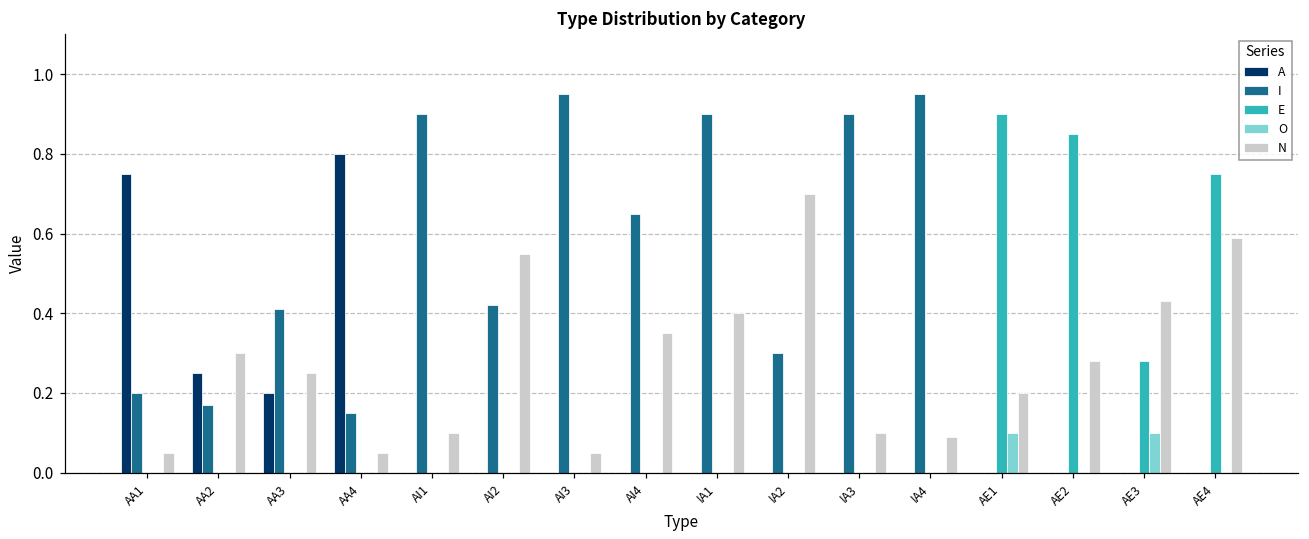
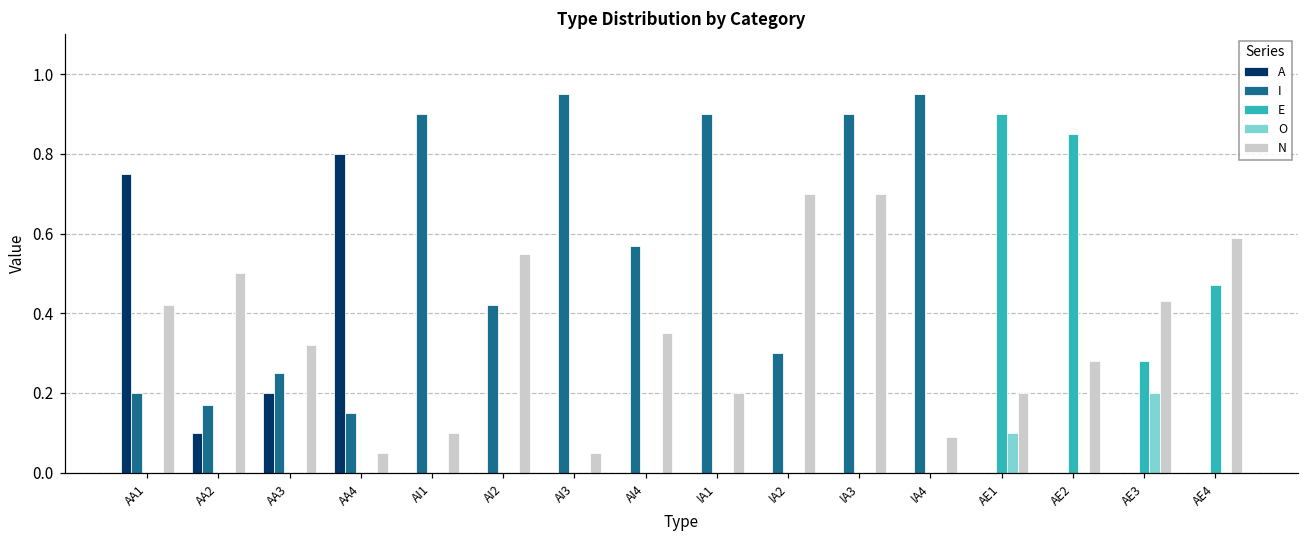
N, AA1: 0.05 -> 0.42
A, AA2: 0.25 -> 0.10
N, AA2: 0.3 -> 0.5
I, AA3: 0.41 -> 0.25
N, AA3: 0.25 -> 0.32
I, AI4: 0.65 -> 0.57
N, IA1: 0.4 -> 0.2
N, IA3: 0.1 -> 0.7
O, AE3: 0.1 -> 0.2
E, AE4: 0.75 -> 0.47
